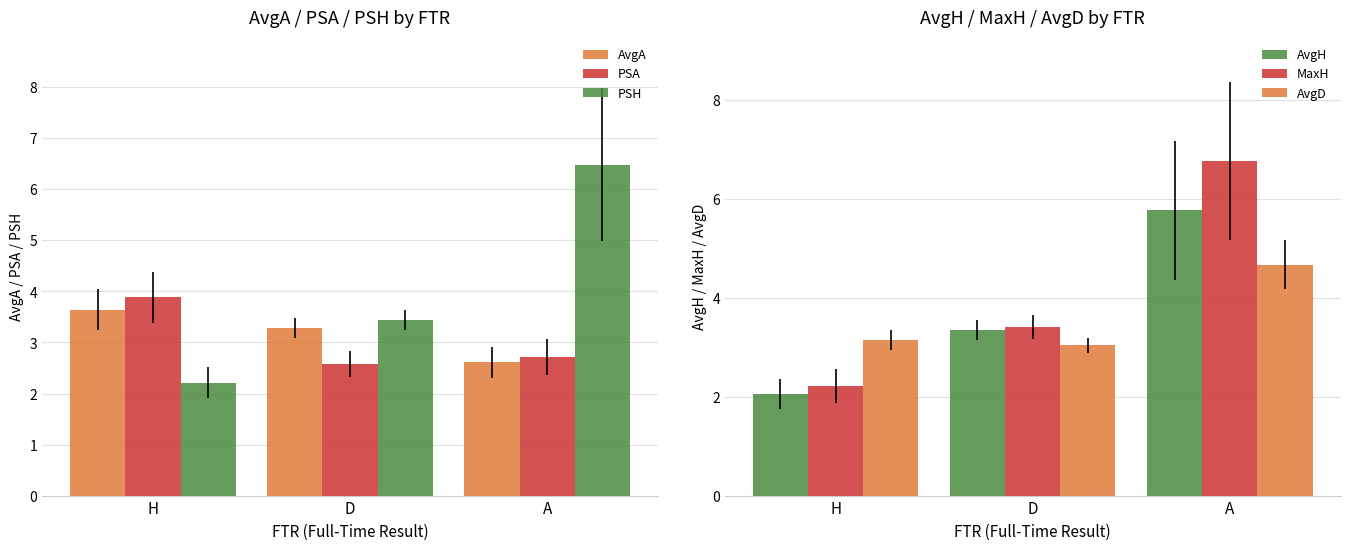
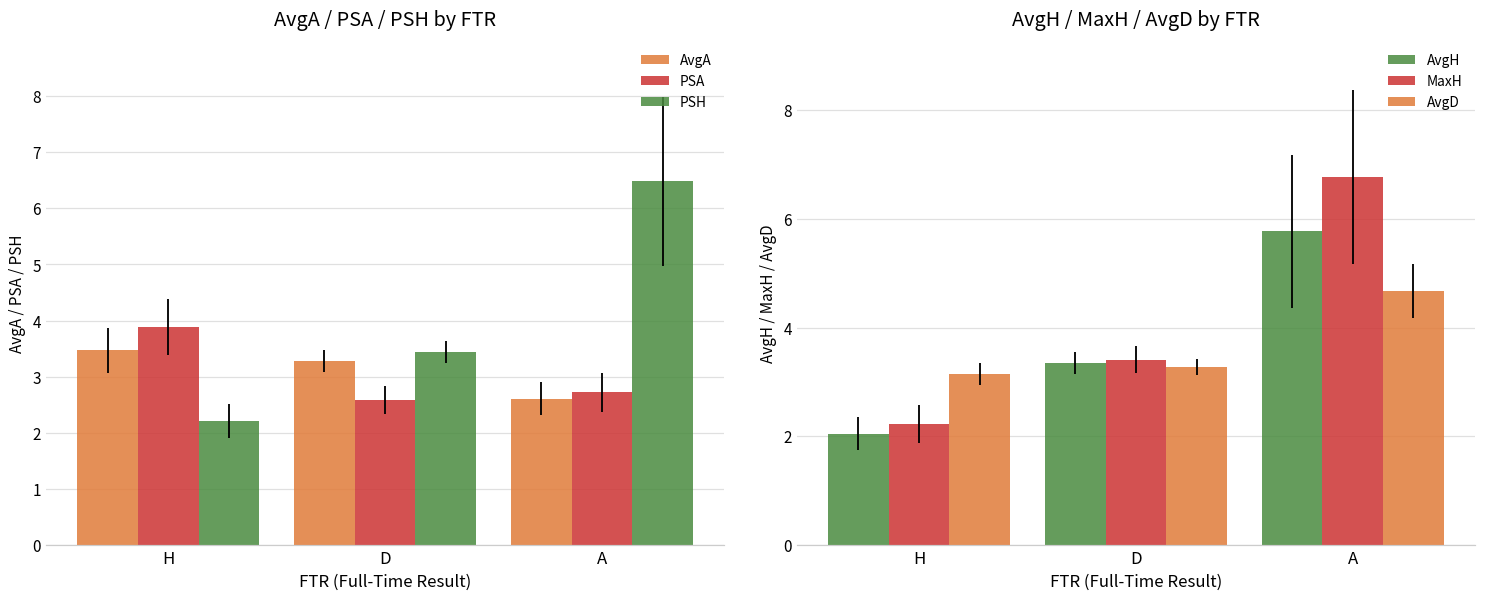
AvgA / PSA / PSH by FTR, AvgA, H: 3.6 -> 3.5
AvgH / MaxH / AvgD by FTR, AvgD, D: 3.0 -> 3.3
